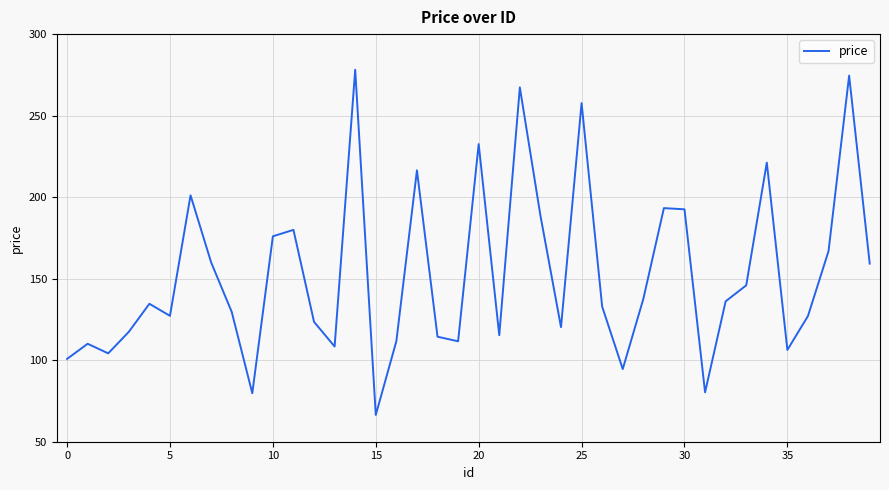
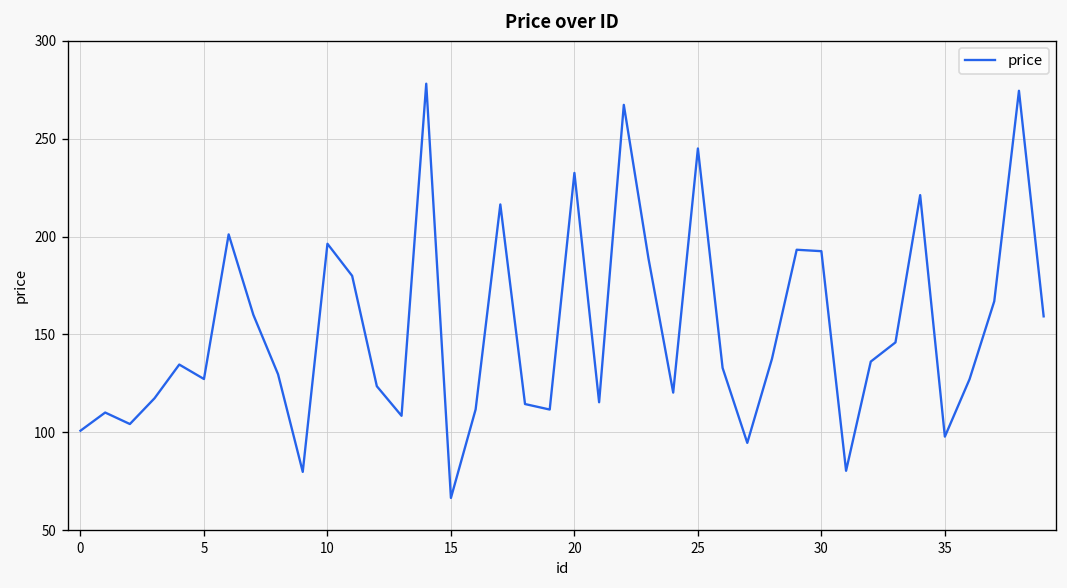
10: 176 -> 196
25: 258 -> 245
35: 106 -> 98
